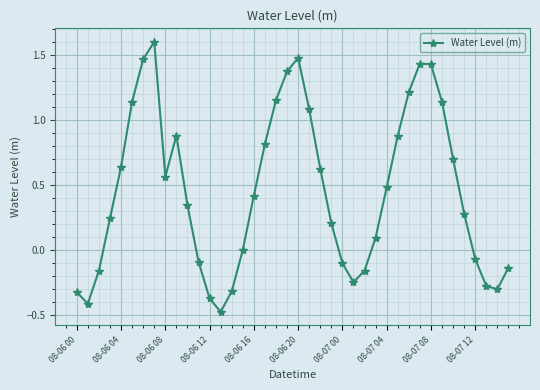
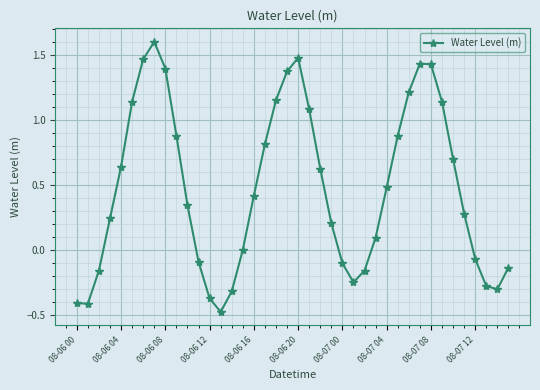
08-06 00: -0.33 -> -0.41
08-06 08: 0.56 -> 1.40
